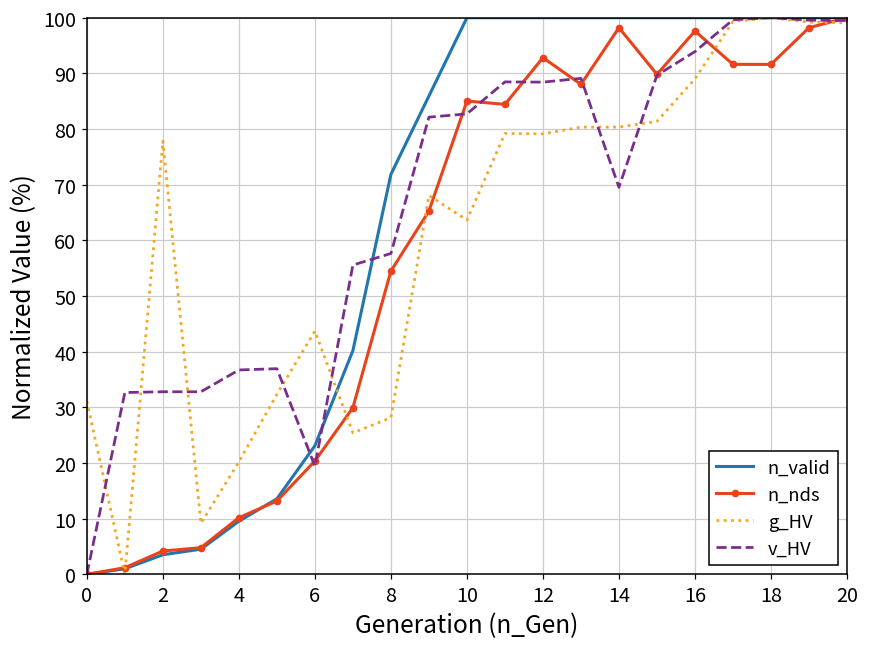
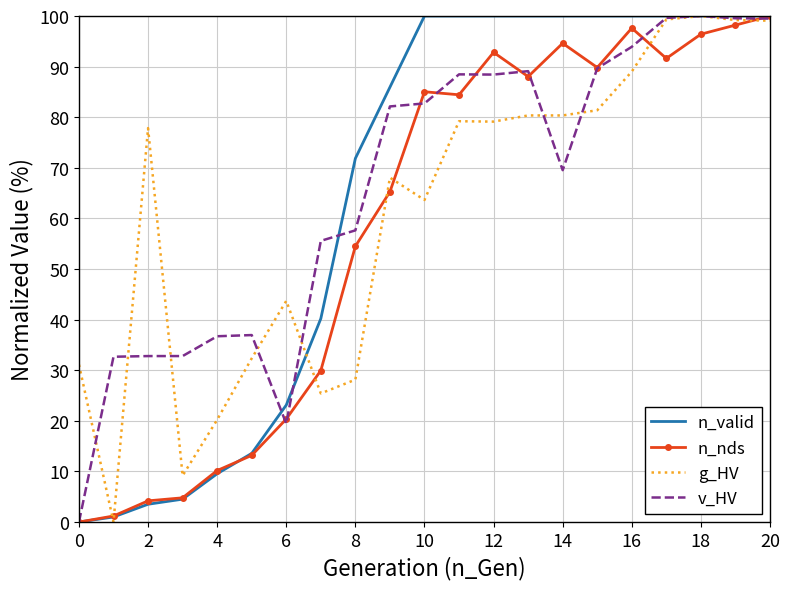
n_nds, 14: 98 -> 95
n_nds, 18: 92 -> 96
